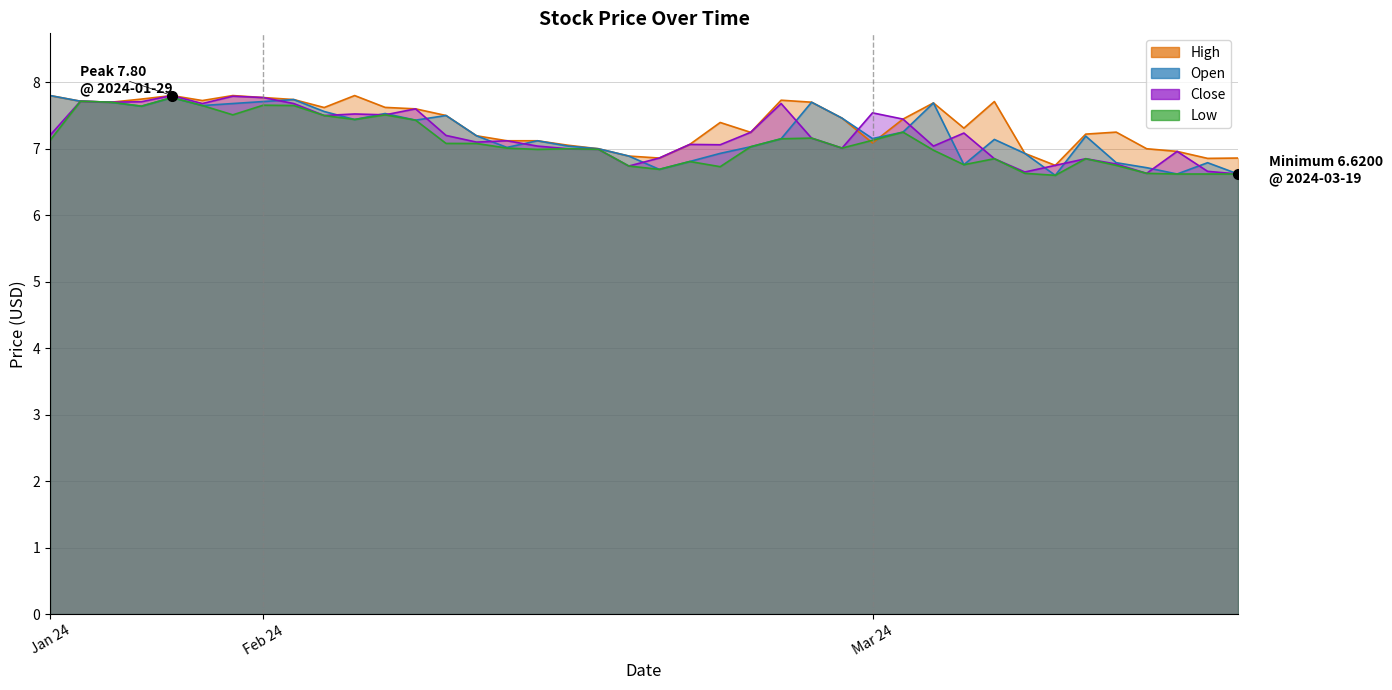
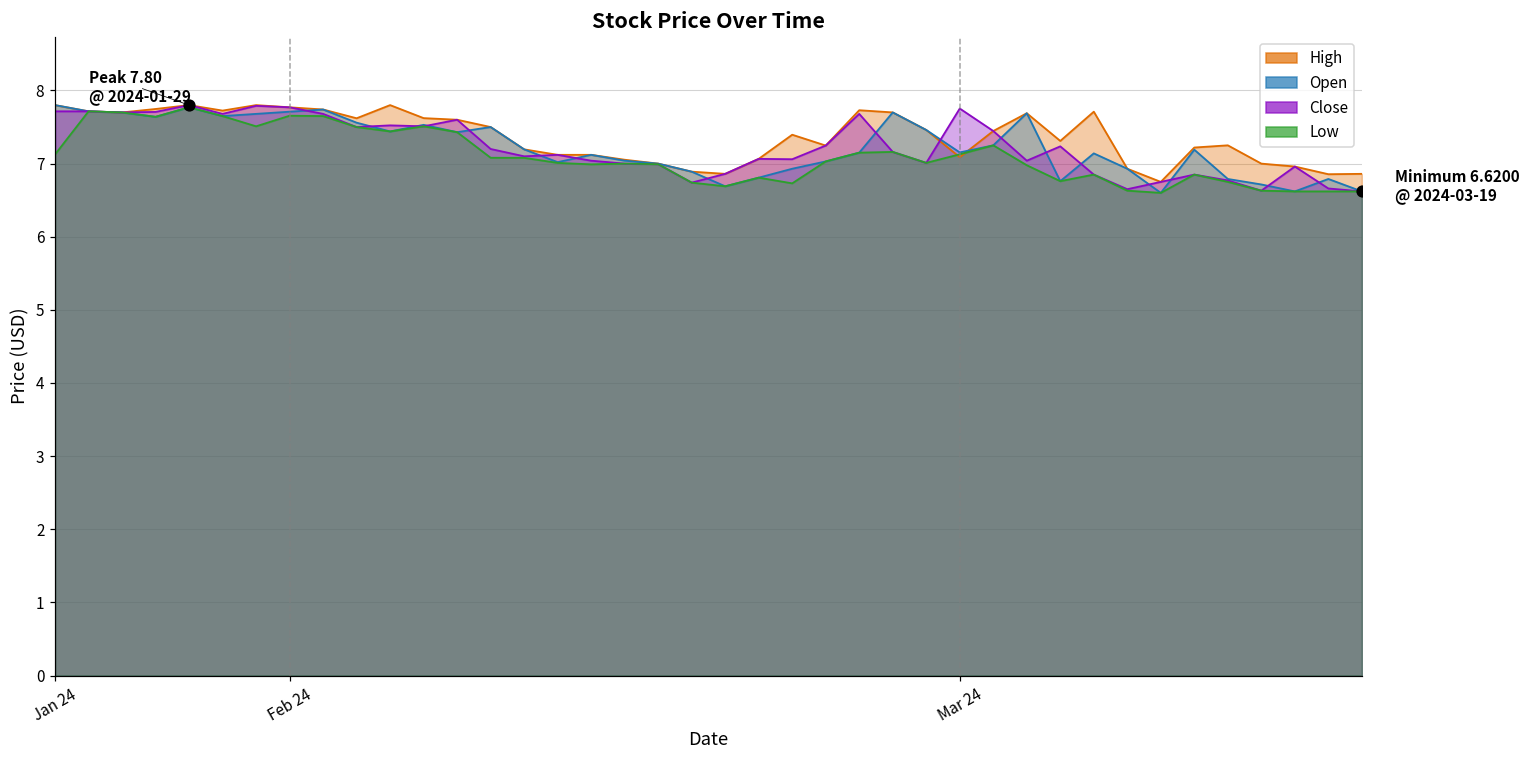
Close, Jan 24: 7.2 -> 7.7
Close, Mar 24: 7.5 -> 7.8
